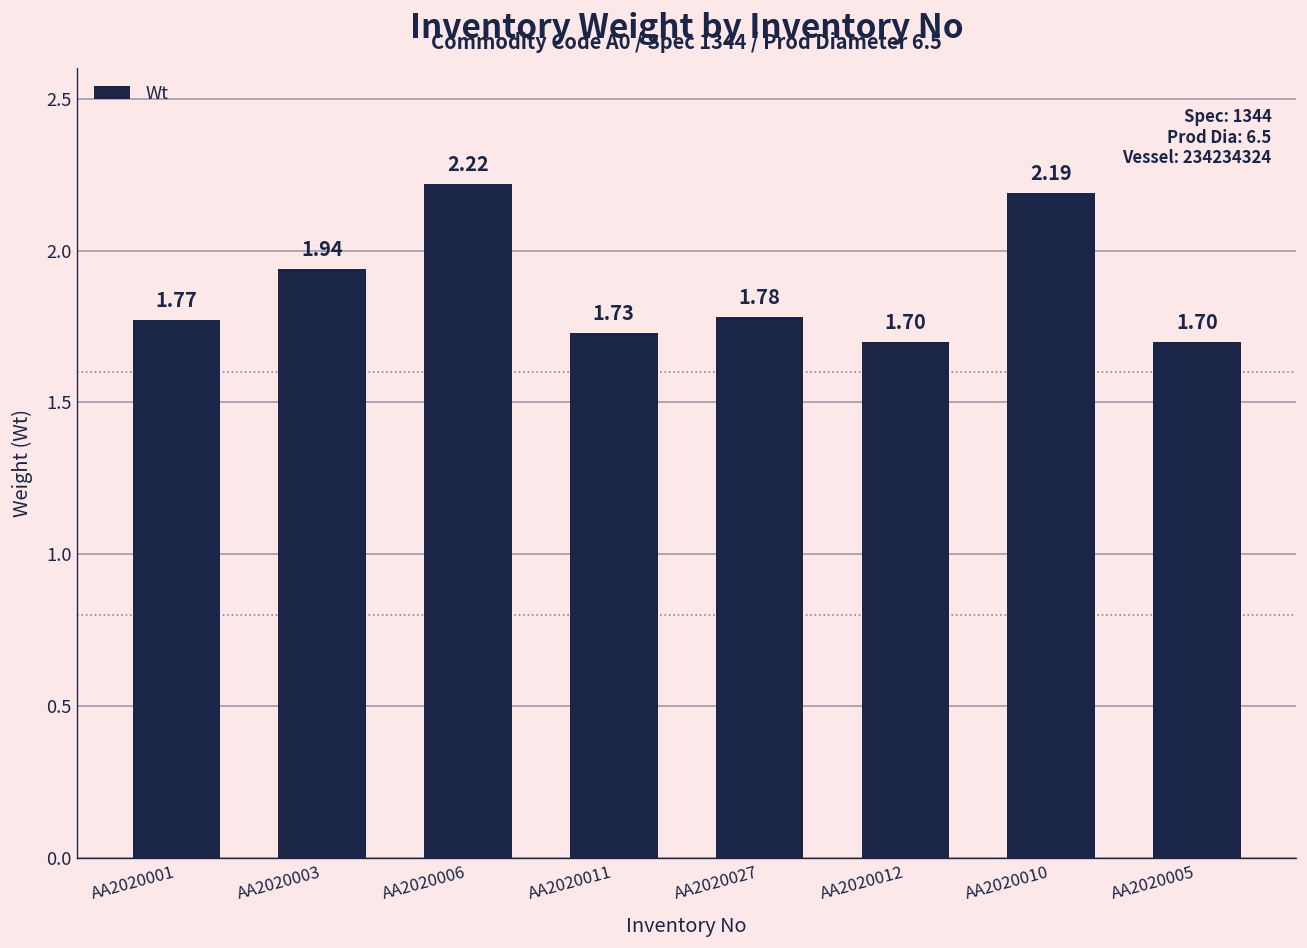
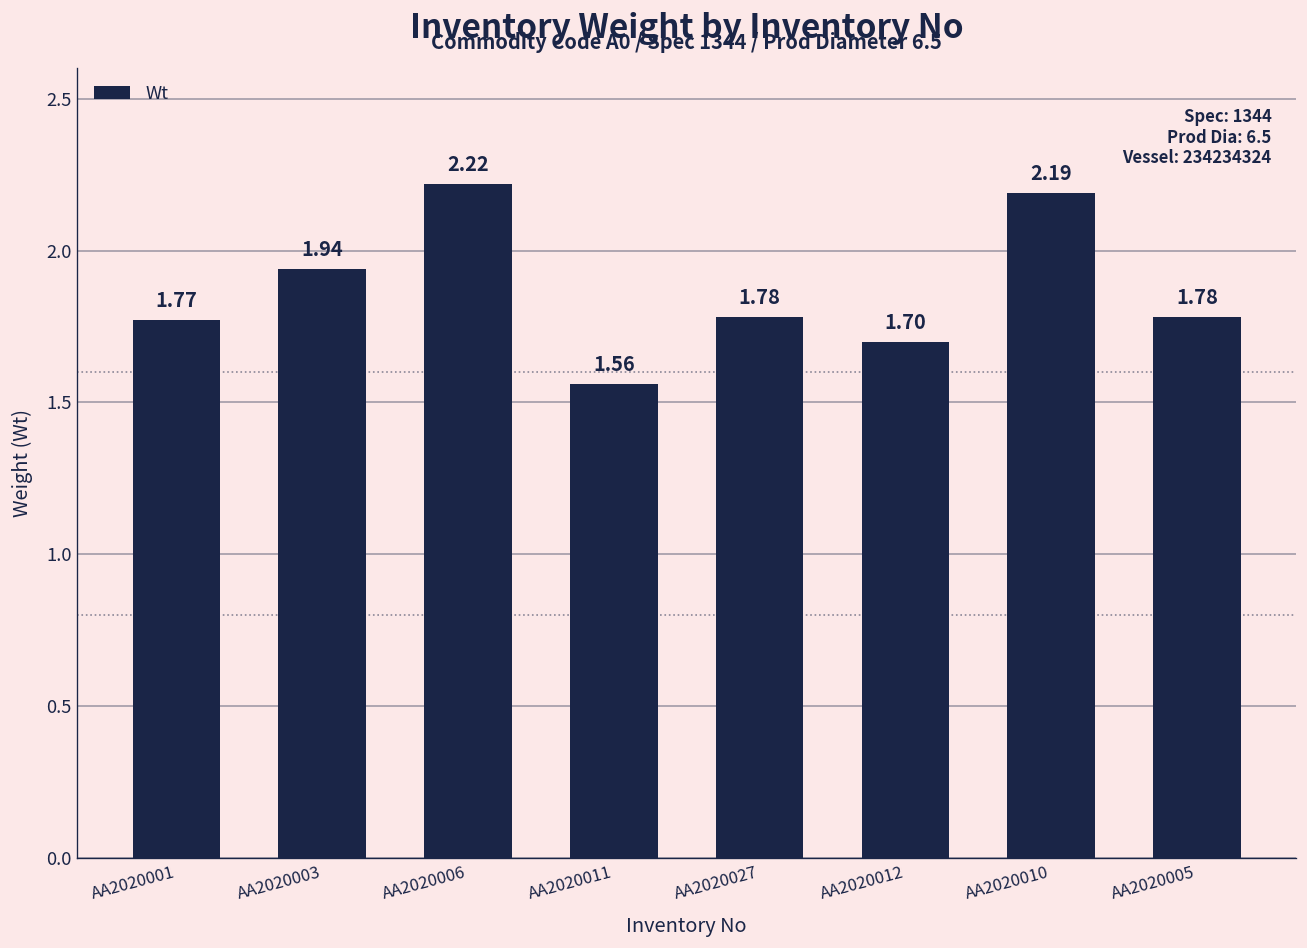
AA2020011: 1.73 -> 1.56
AA2020005: 1.70 -> 1.78
